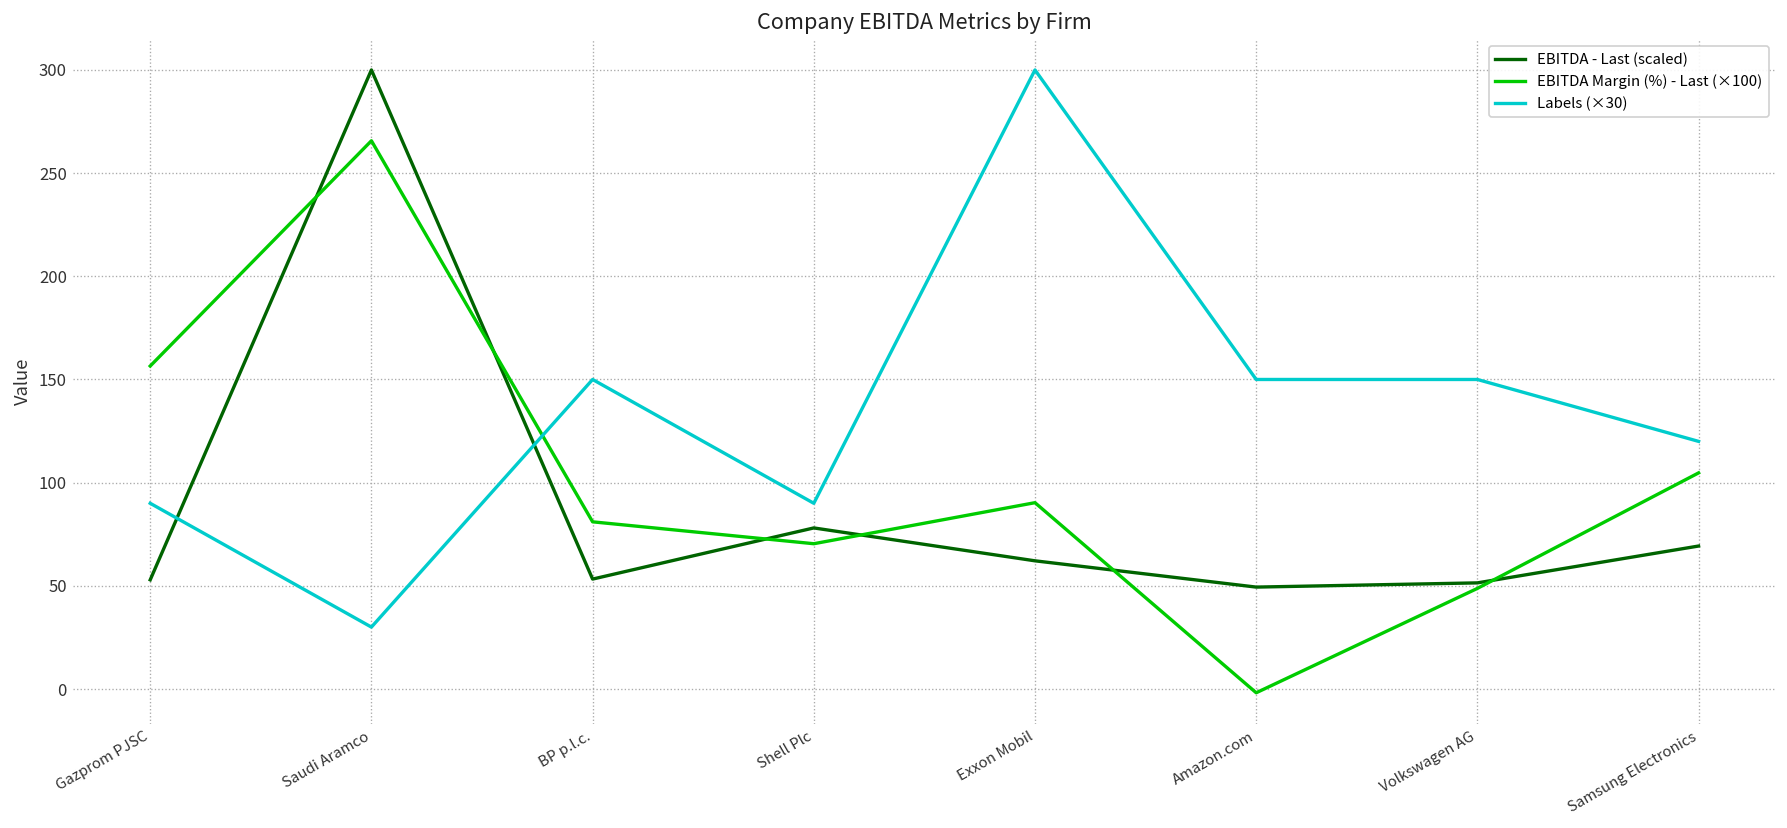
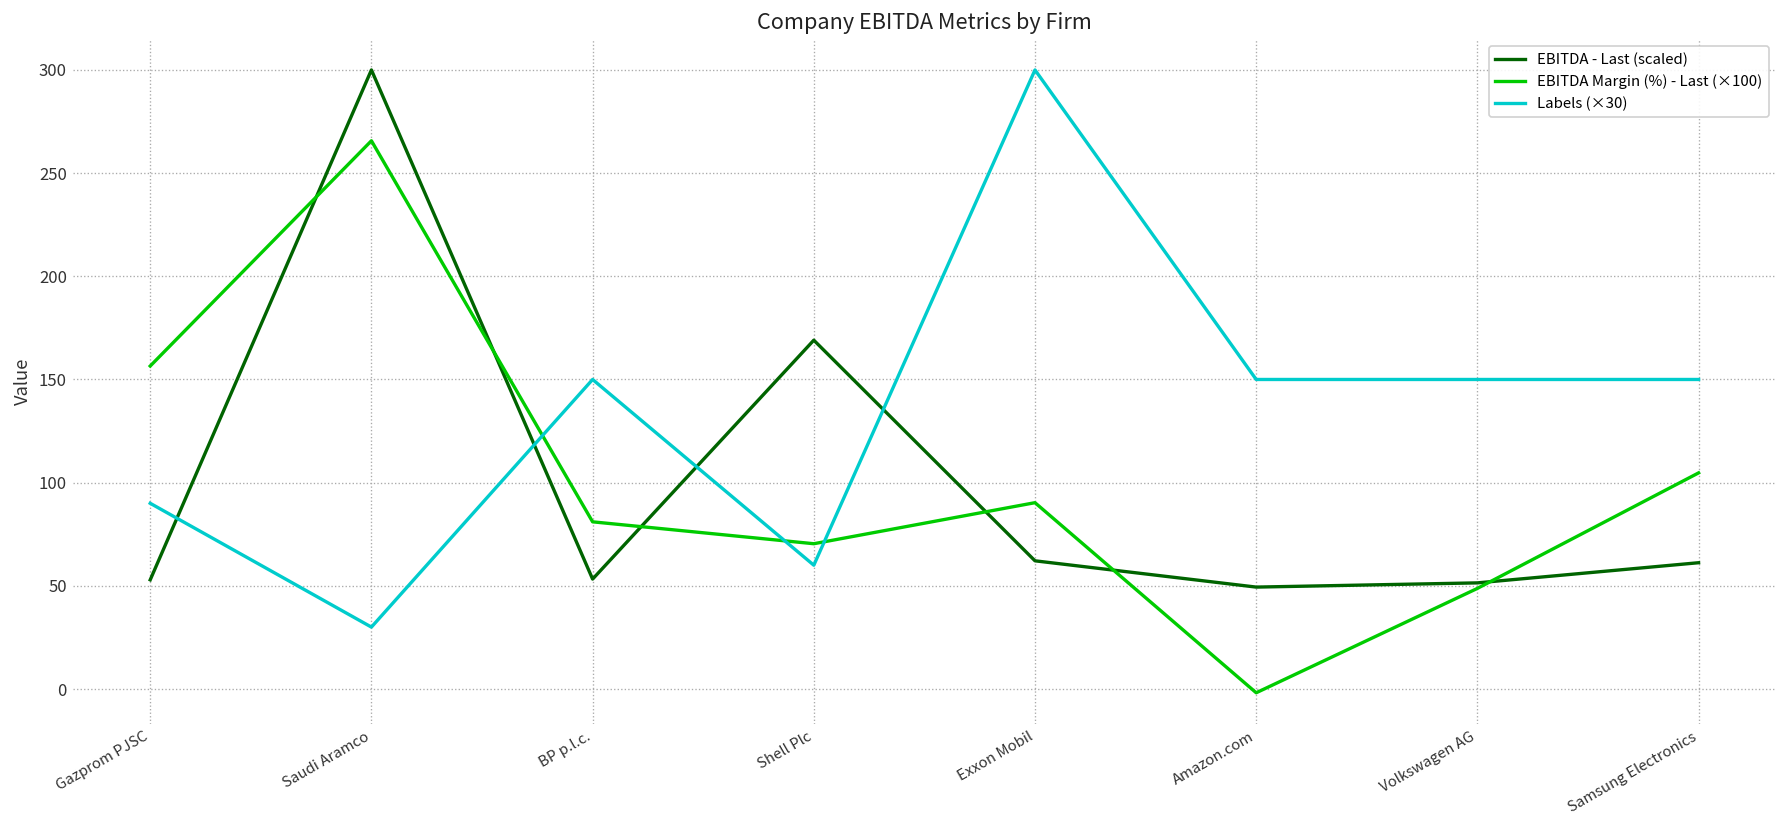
EBITDA - Last (scaled), Shell Plc: 78 -> 169
Labels (×30), Shell Plc: 90 -> 60
EBITDA - Last (scaled), Samsung Electronics: 69 -> 61
Labels (×30), Samsung Electronics: 120 -> 150
